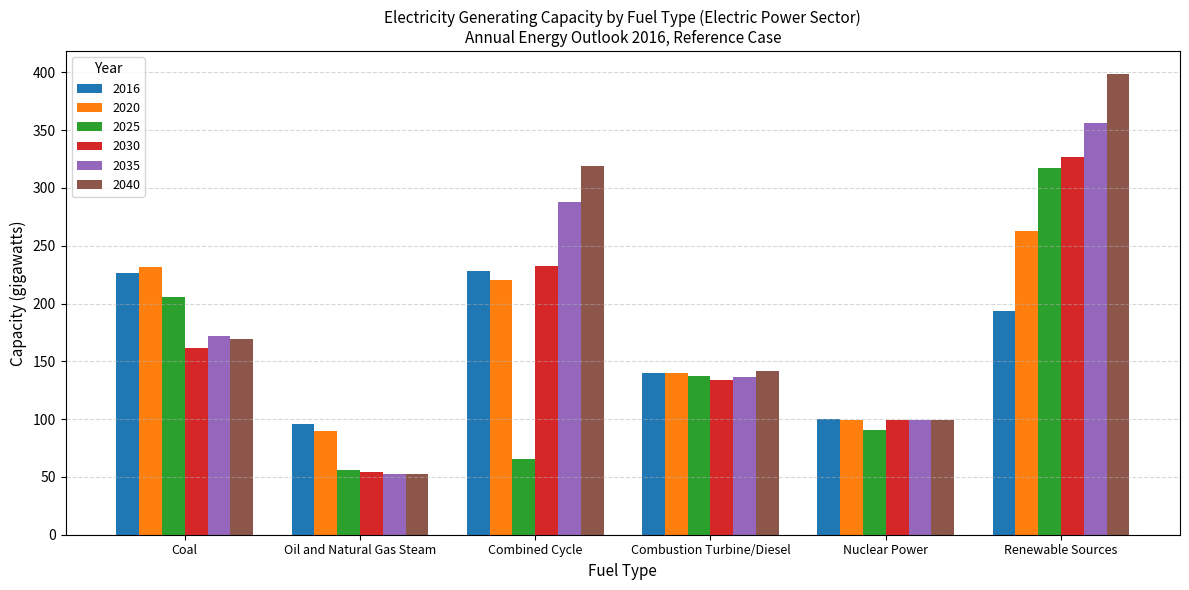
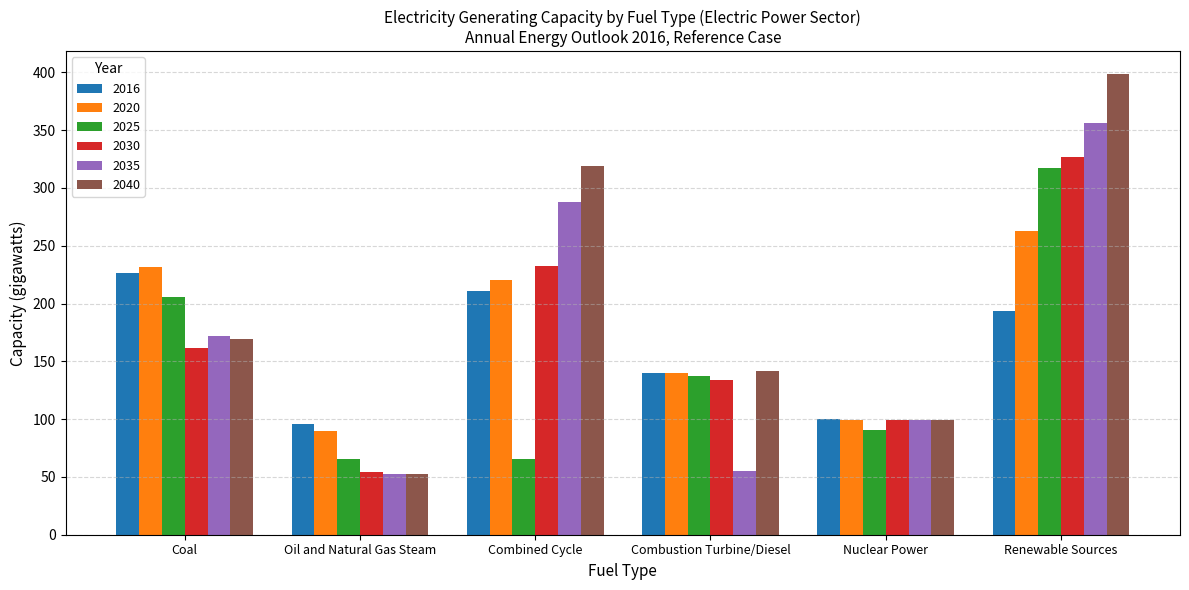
2025, Oil and Natural Gas Steam: 56 -> 66
2016, Combined Cycle: 228 -> 211
2035, Combustion Turbine/Diesel: 137 -> 55
